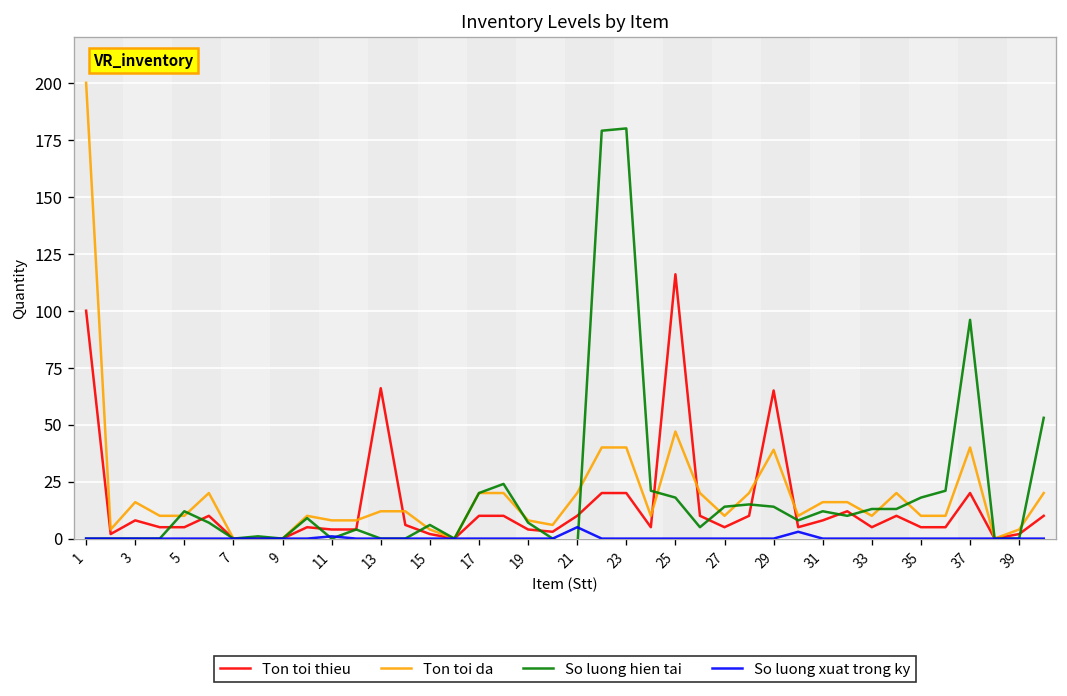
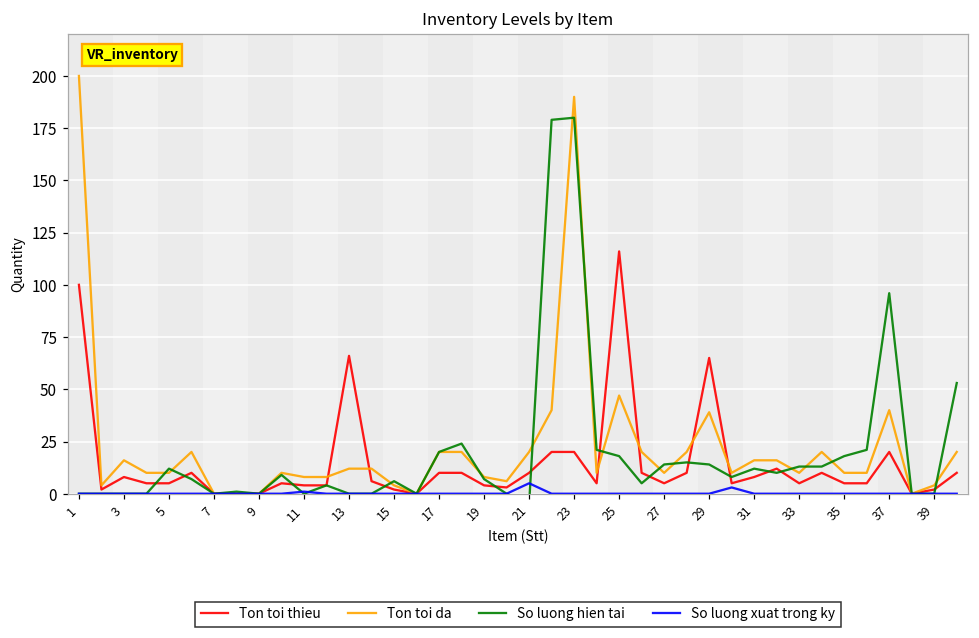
Ton toi da, 23: 40 -> 190
